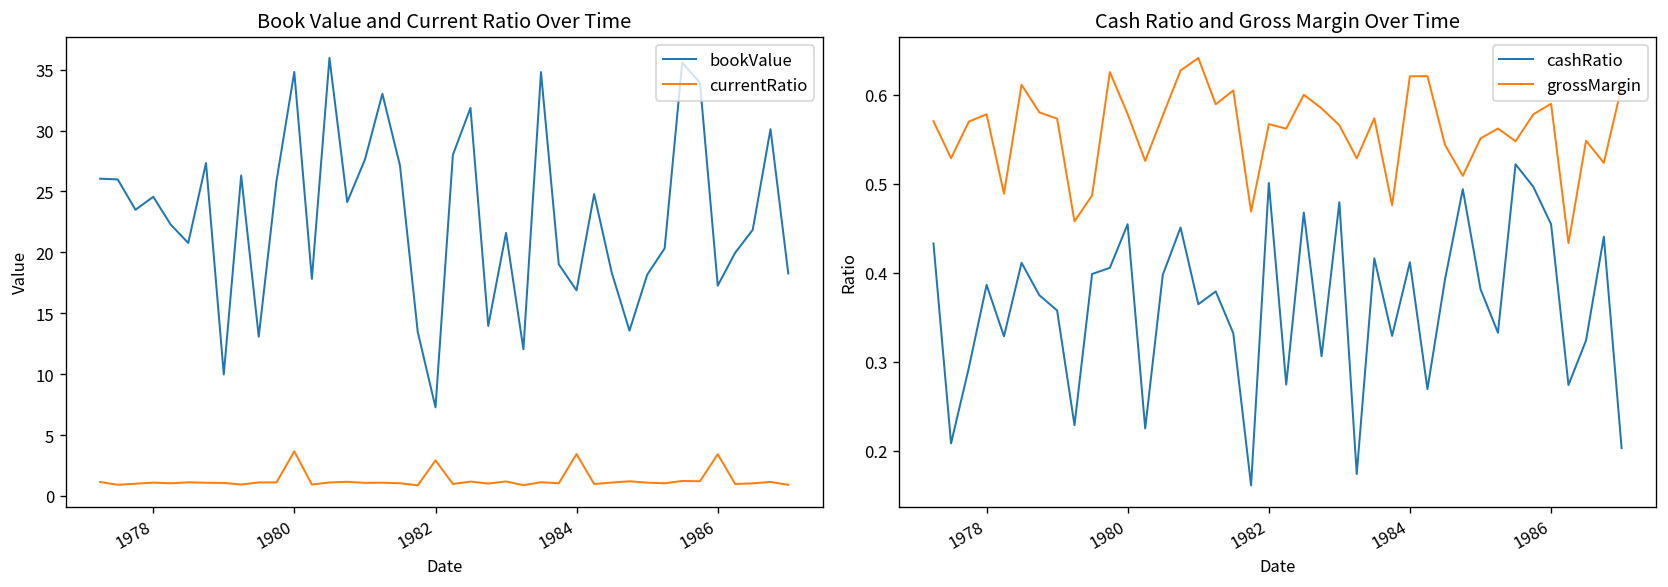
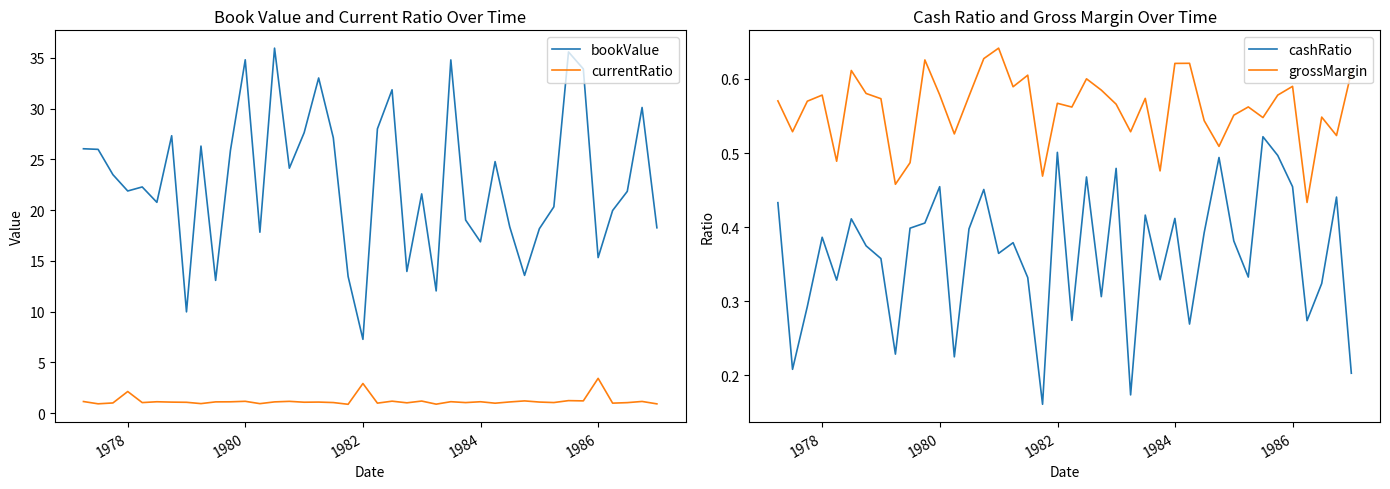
Book Value and Current Ratio Over Time, bookValue, 1978: 24.6 -> 21.9
Book Value and Current Ratio Over Time, currentRatio, 1978: 1.1 -> 2.1
Book Value and Current Ratio Over Time, currentRatio, 1980: 3.7 -> 1.2
Book Value and Current Ratio Over Time, currentRatio, 1984: 3.4 -> 1.1
Book Value and Current Ratio Over Time, bookValue, 1986: 17.3 -> 15.3
